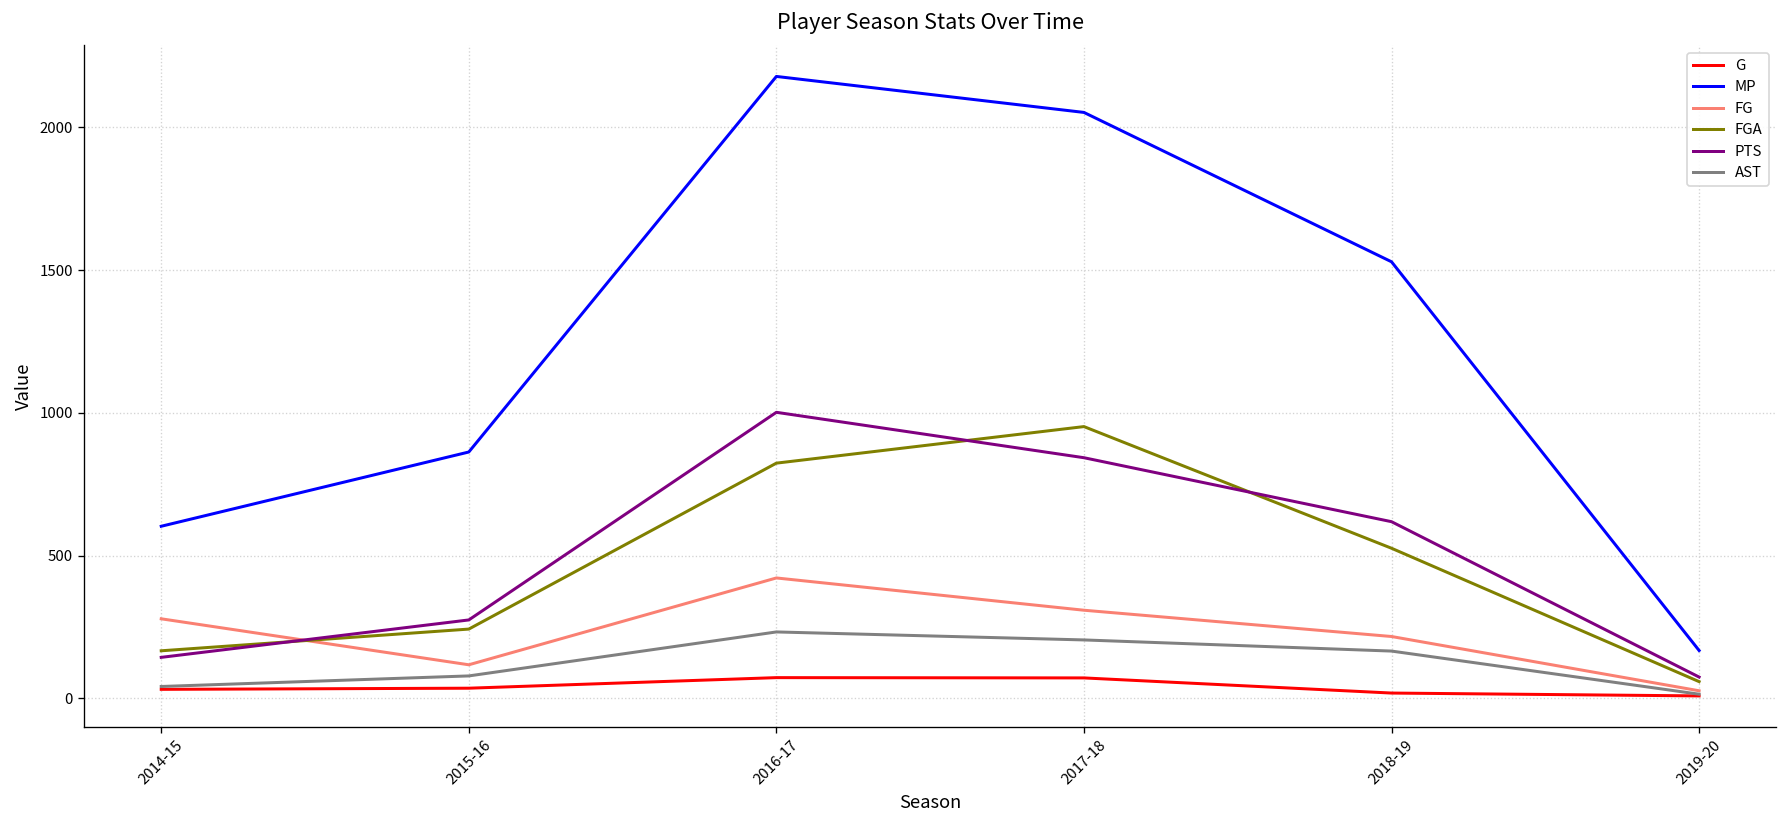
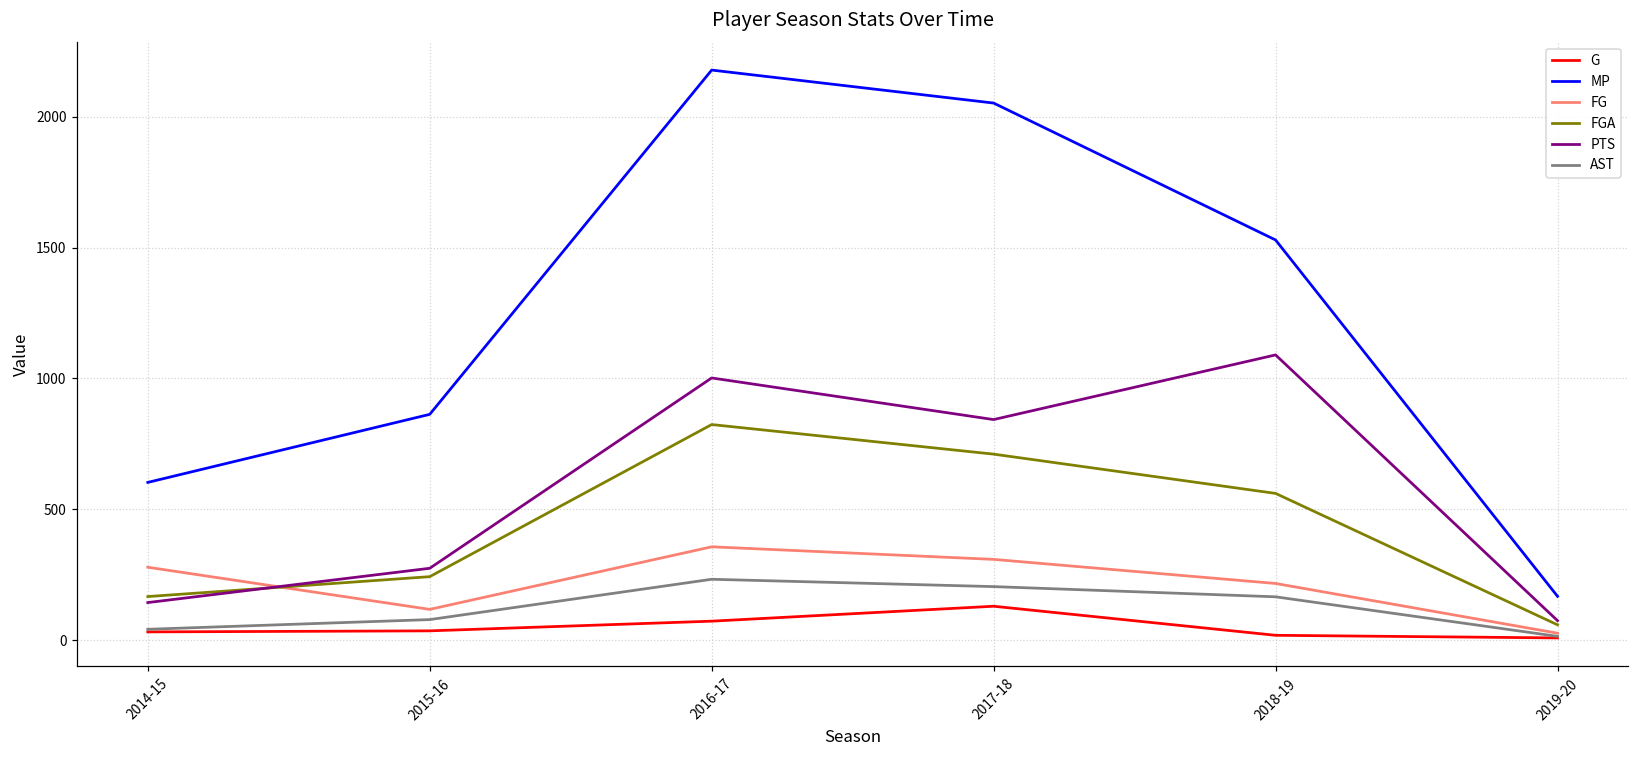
FG, 2016-17: 420 -> 360
G, 2017-18: 70 -> 130
FGA, 2017-18: 950 -> 710
FGA, 2018-19: 530 -> 560
PTS, 2018-19: 620 -> 1090
